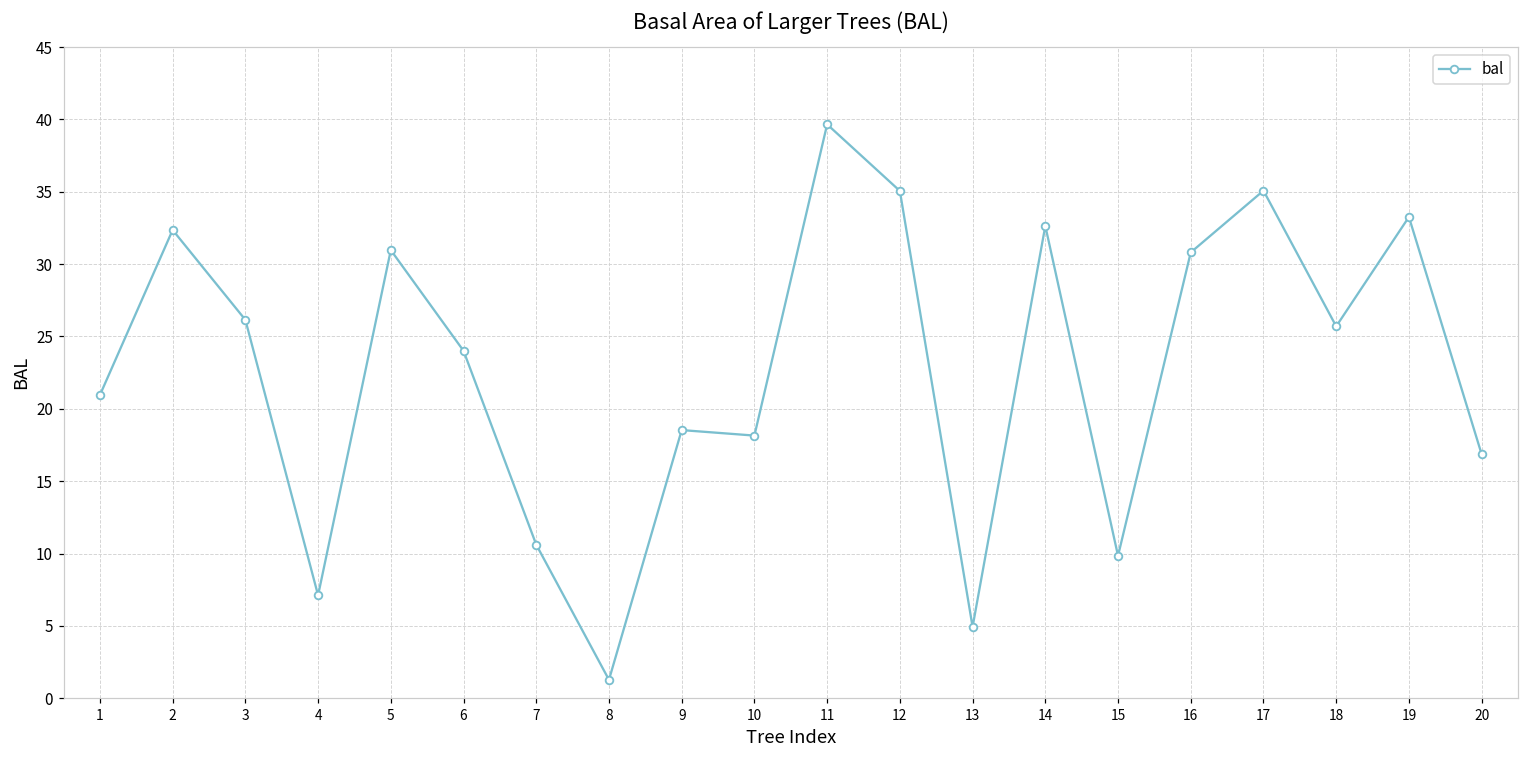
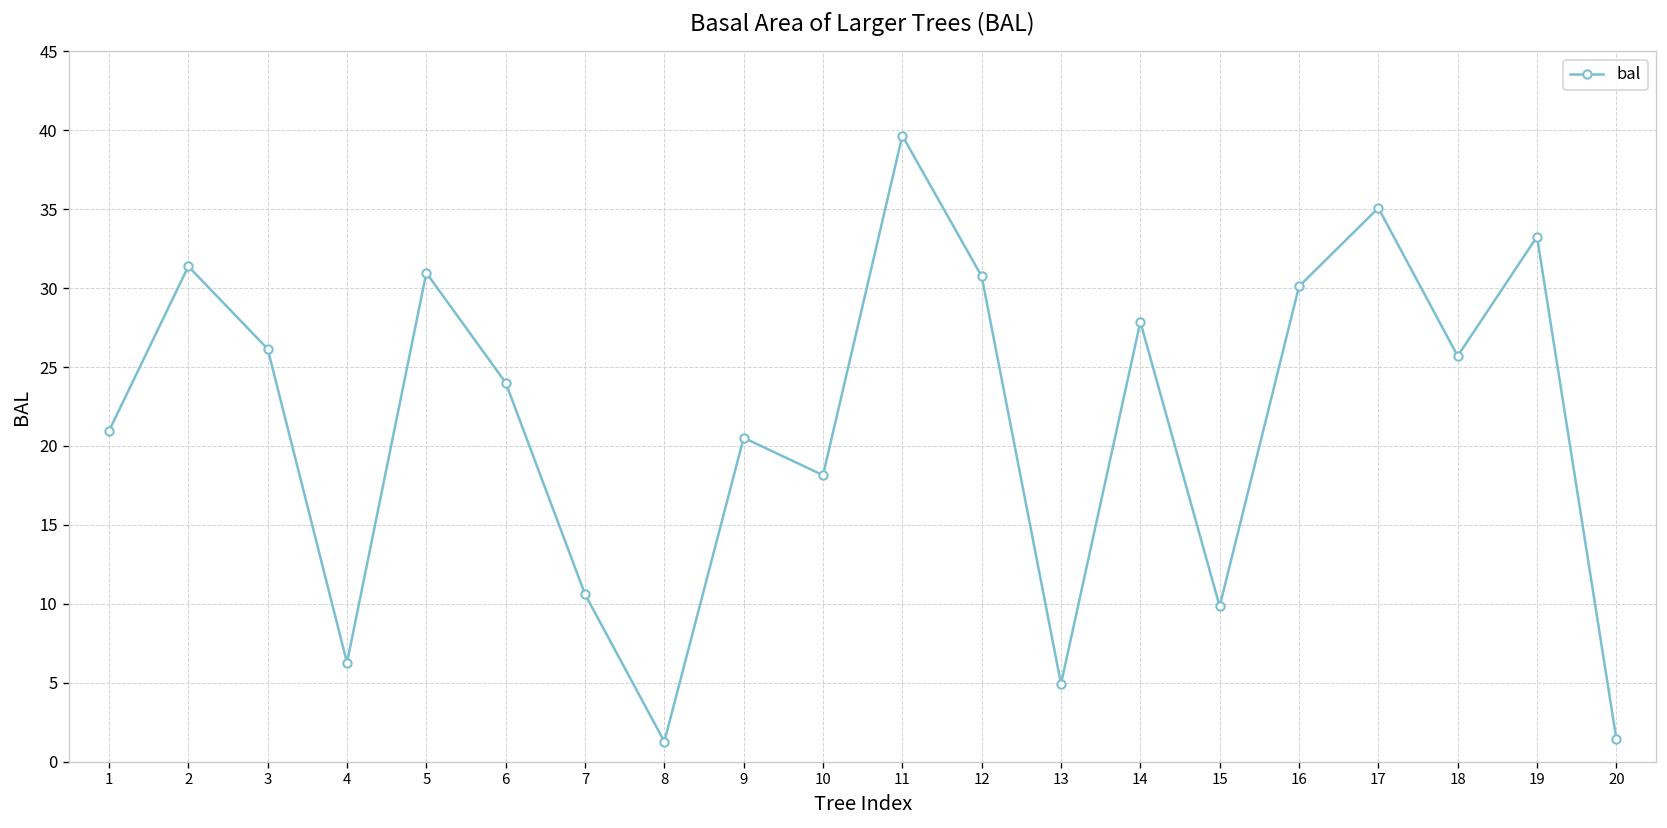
2: 32.4 -> 31.4
4: 7.1 -> 6.3
9: 18.5 -> 20.5
12: 35.1 -> 30.8
14: 32.6 -> 27.9
16: 30.8 -> 30.1
20: 16.9 -> 1.5
